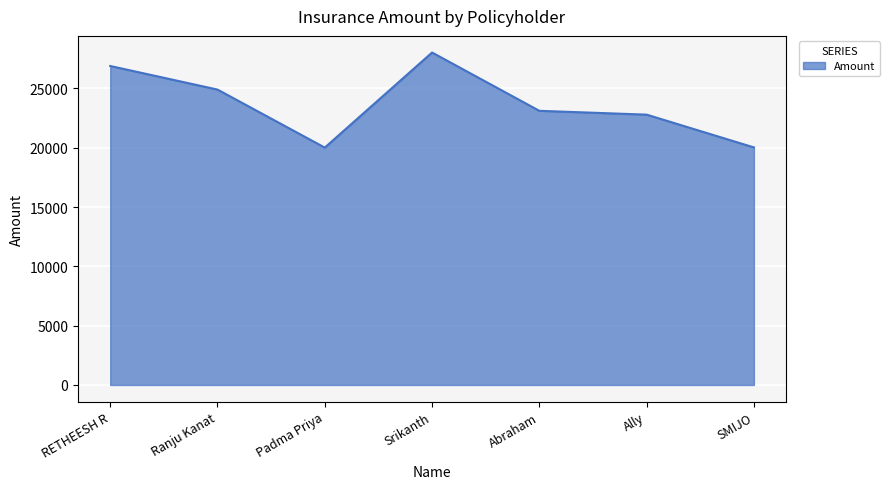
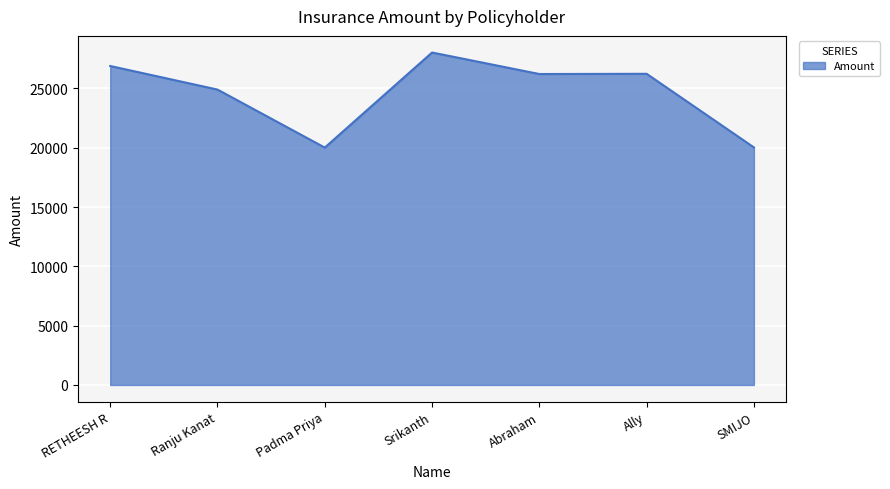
Abraham: 23100 -> 26200
Ally: 22800 -> 26200
